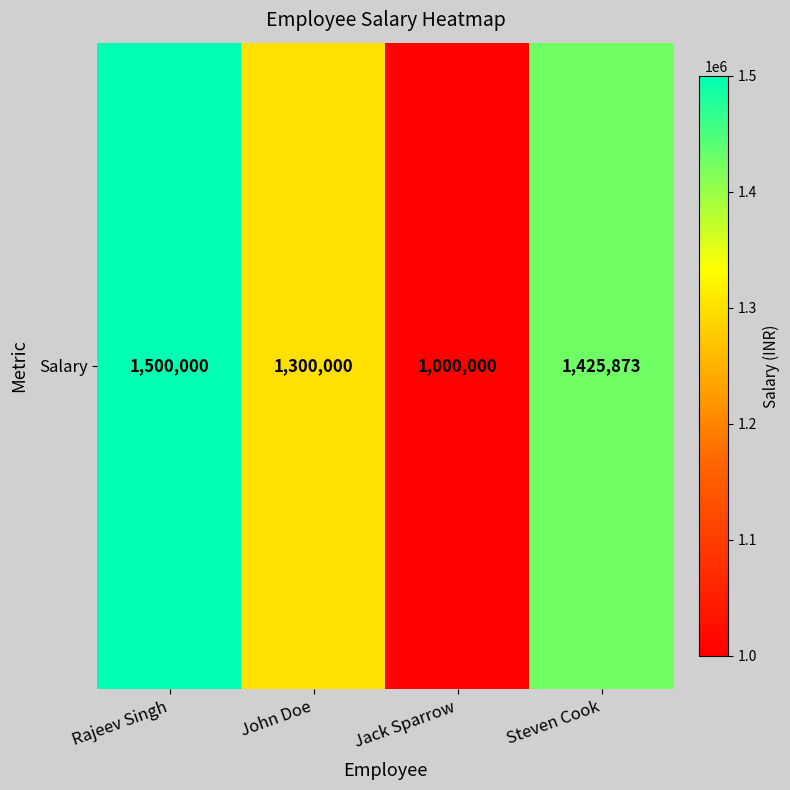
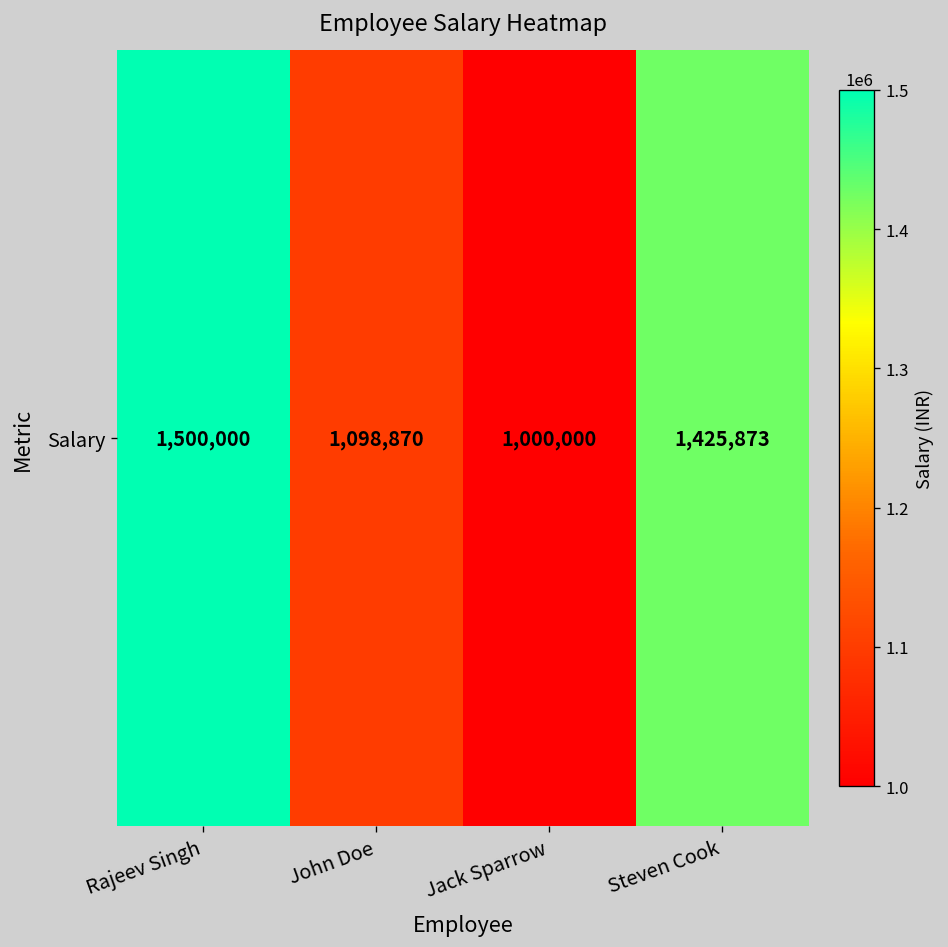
Salary, John Doe: 1,300,000 -> 1,098,870
